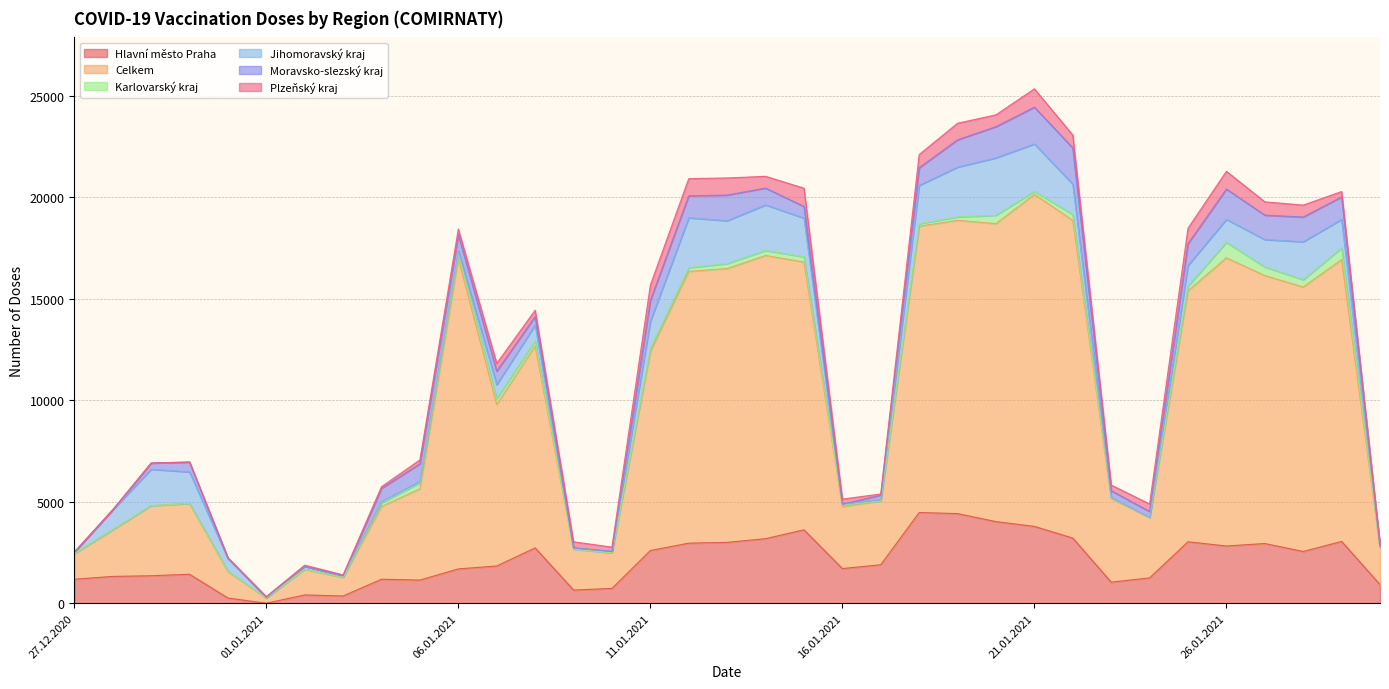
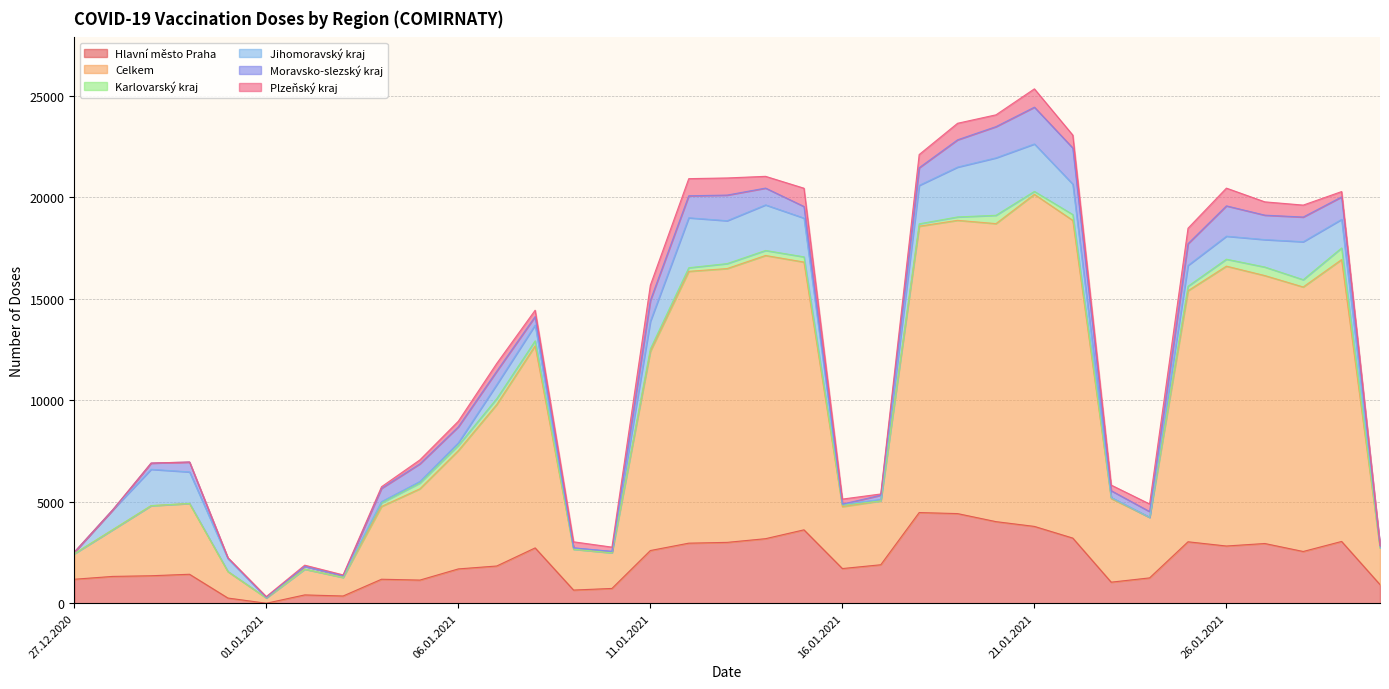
Celkem, 06.01.2021: 15300 -> 5800
Celkem, 26.01.2021: 14200 -> 13800
Karlovarský kraj, 26.01.2021: 800 -> 300
